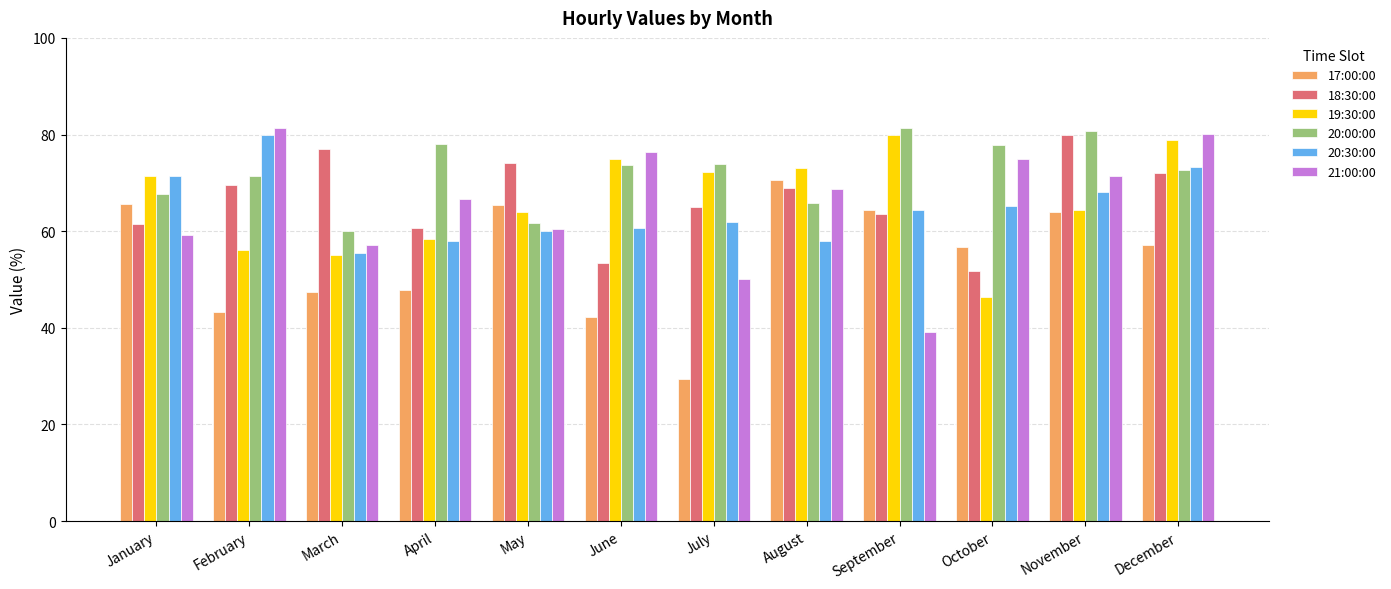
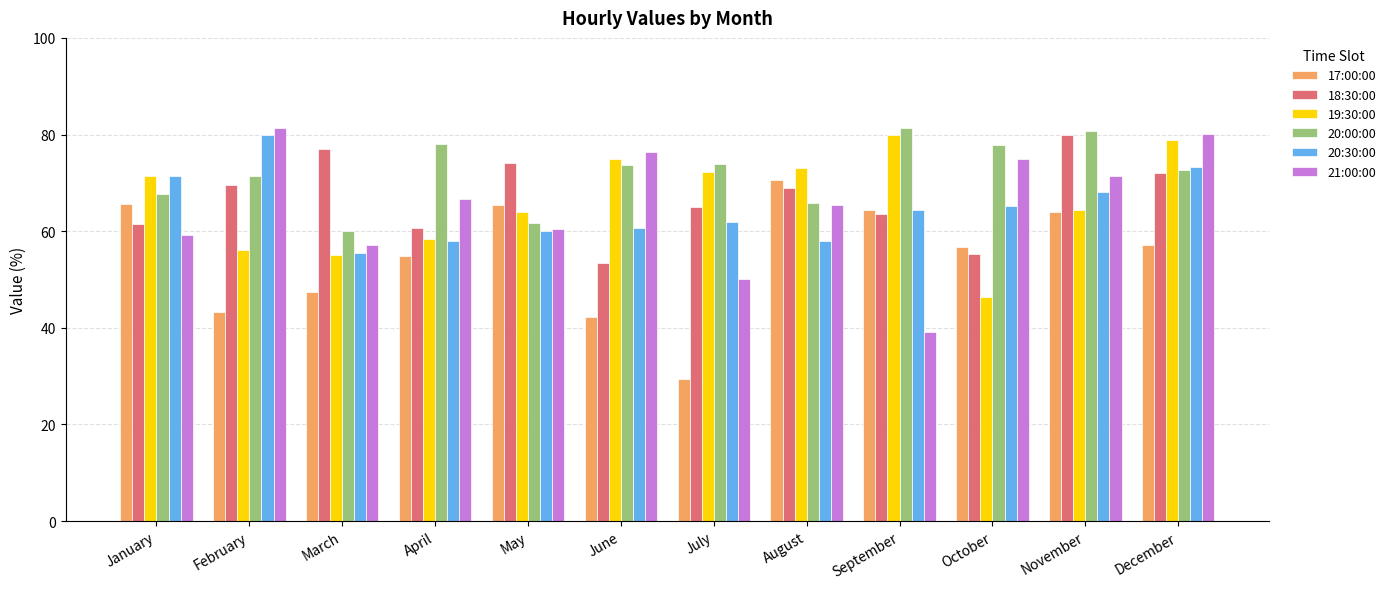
17:00:00, April: 48 -> 55
21:00:00, August: 69 -> 65
18:30:00, October: 52 -> 55
